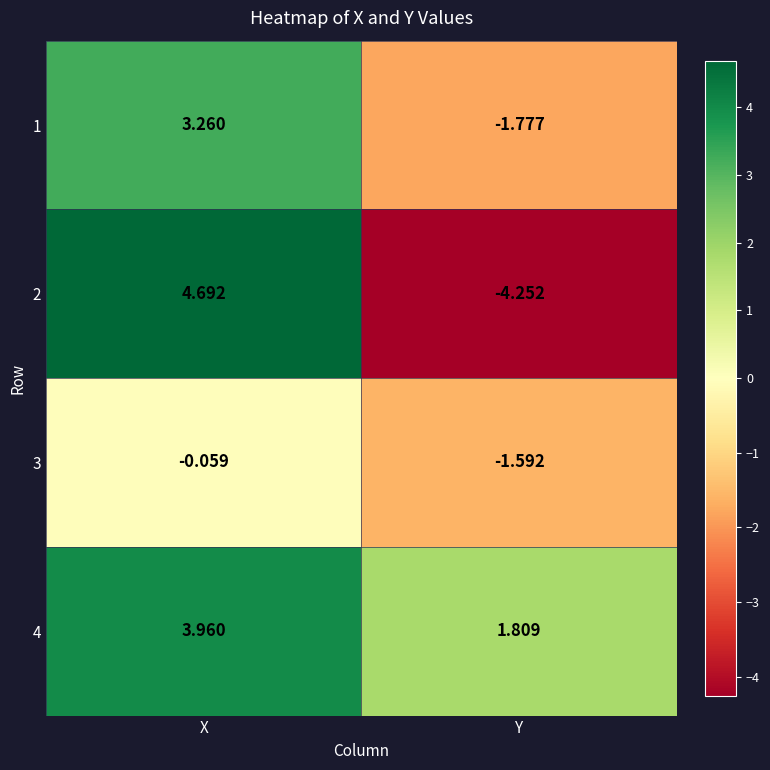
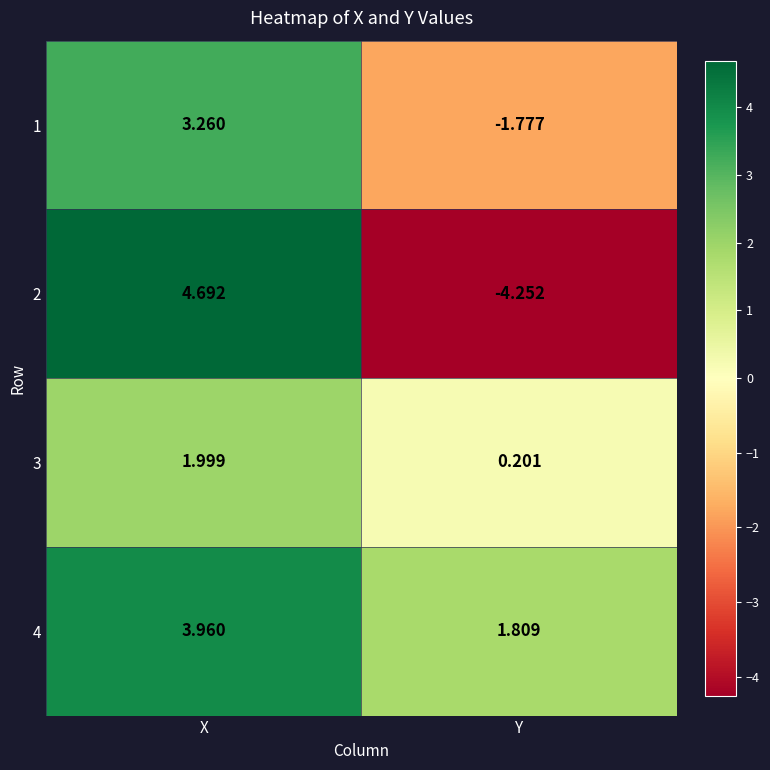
3, X: -0.059 -> 1.999
3, Y: -1.592 -> 0.201
